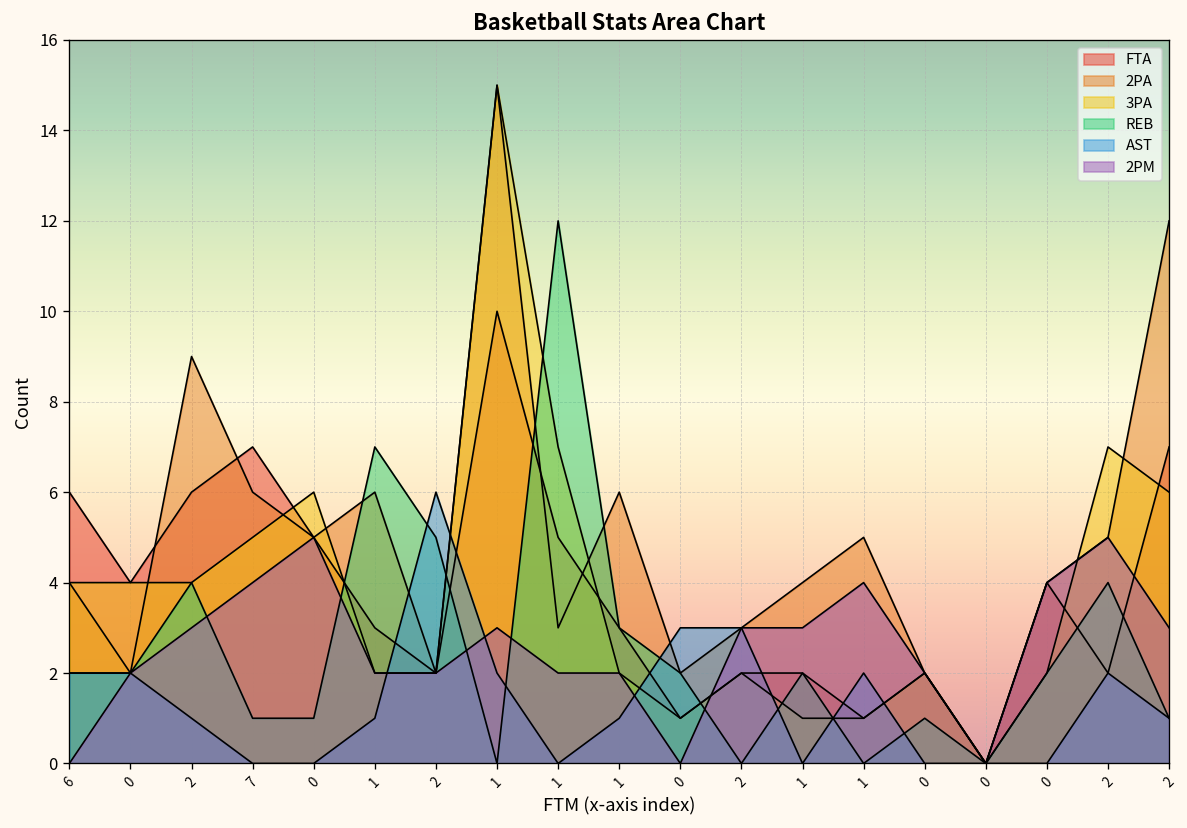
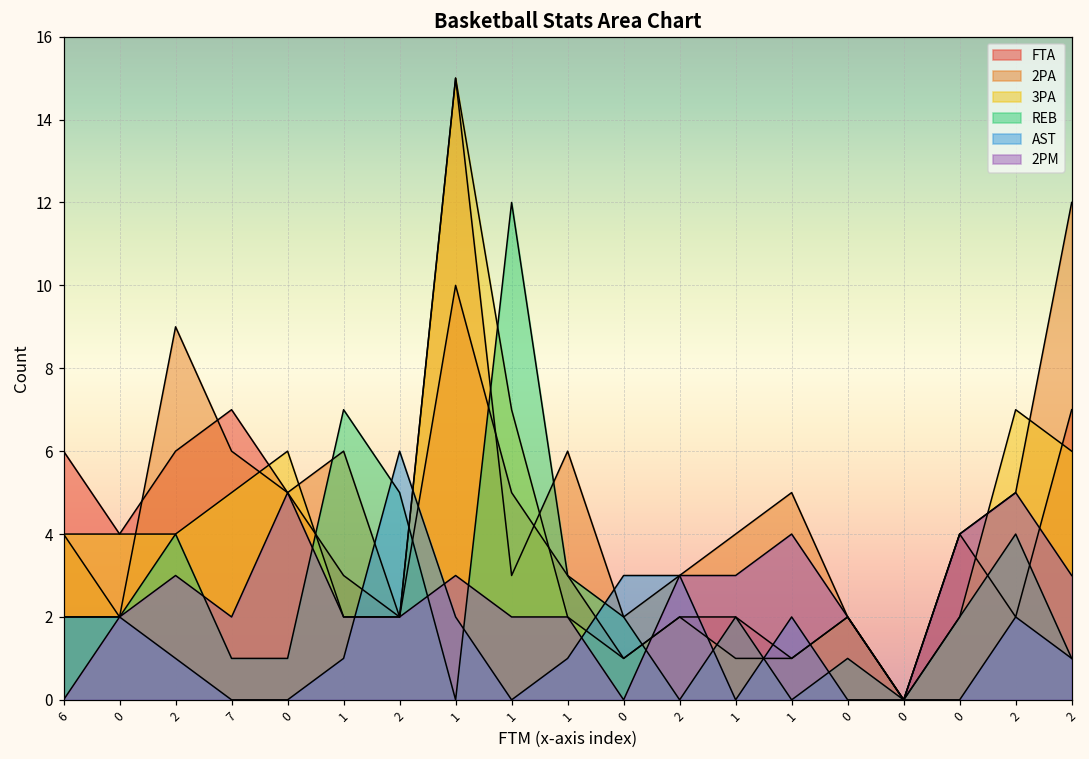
2PM, 7: 4 -> 2
